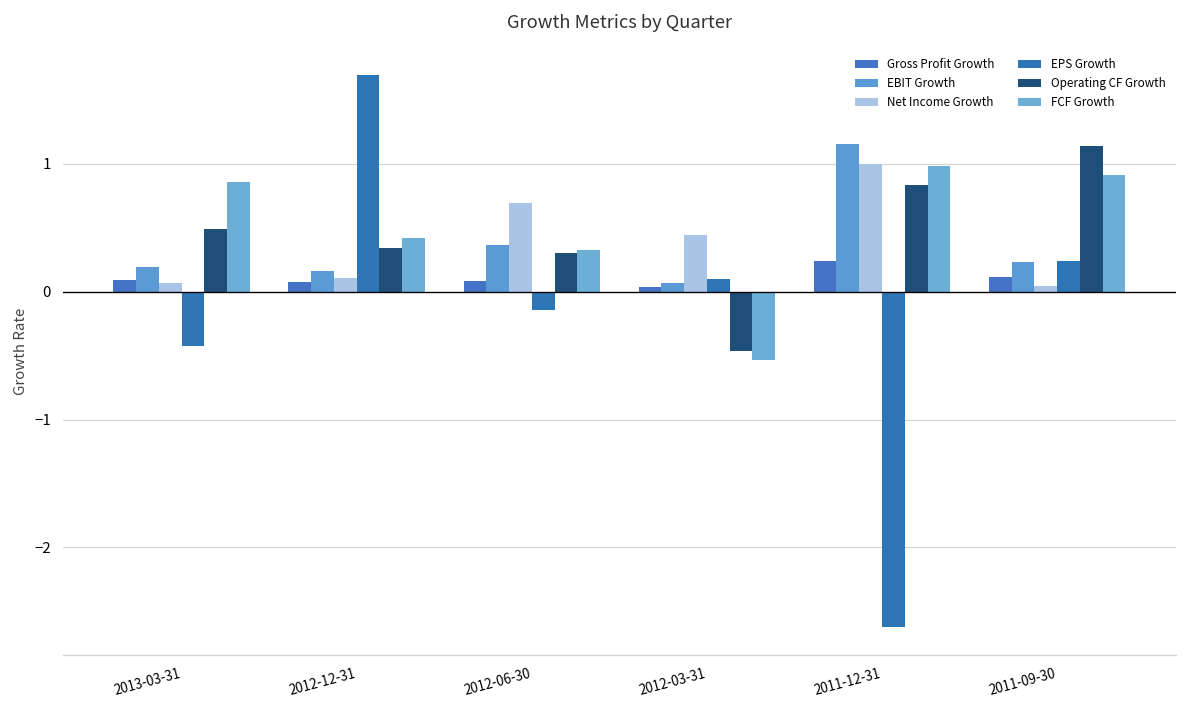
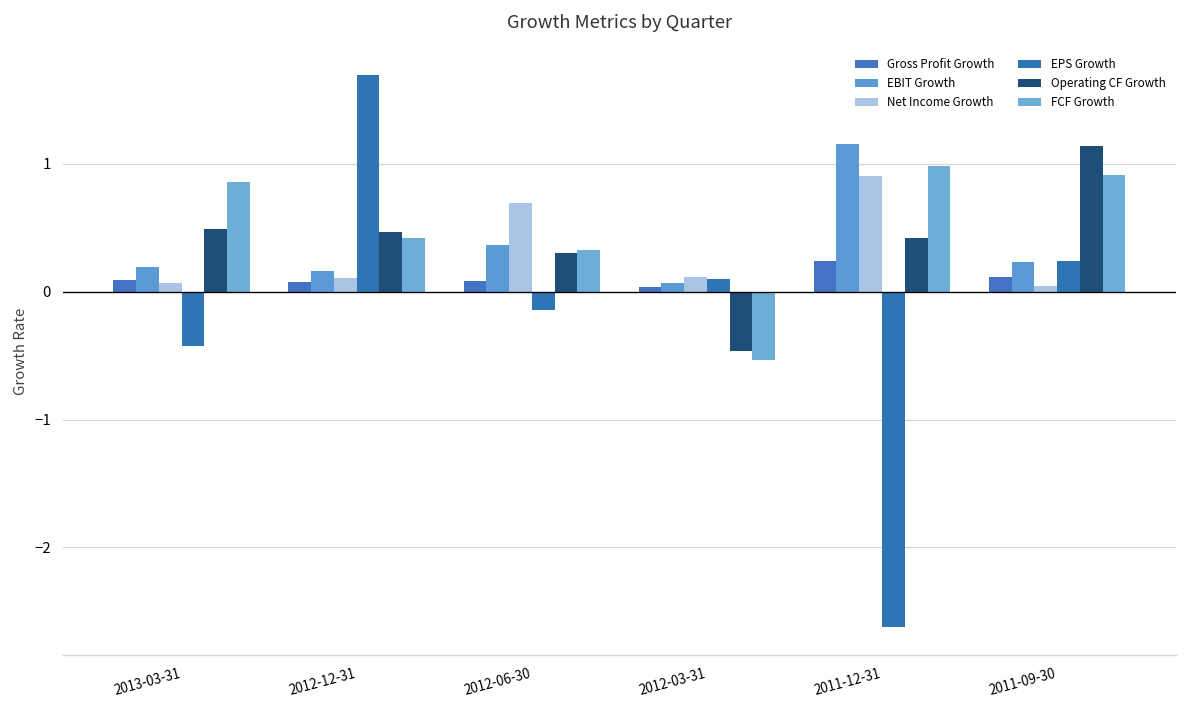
Operating CF Growth, 2012-12-31: 0.34 -> 0.46
Net Income Growth, 2012-03-31: 0.44 -> 0.11
Net Income Growth, 2011-12-31: 1.00 -> 0.91
Operating CF Growth, 2011-12-31: 0.83 -> 0.42
